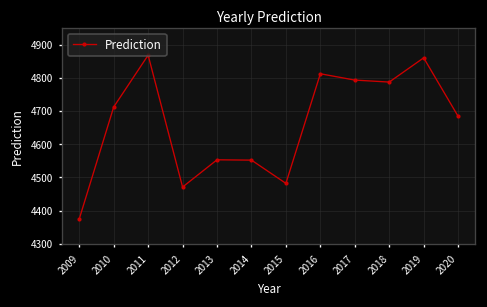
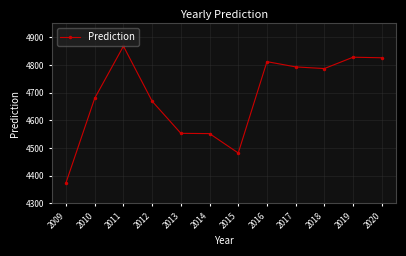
2010: 4710 -> 4680
2012: 4470 -> 4670
2019: 4860 -> 4830
2020: 4680 -> 4830
